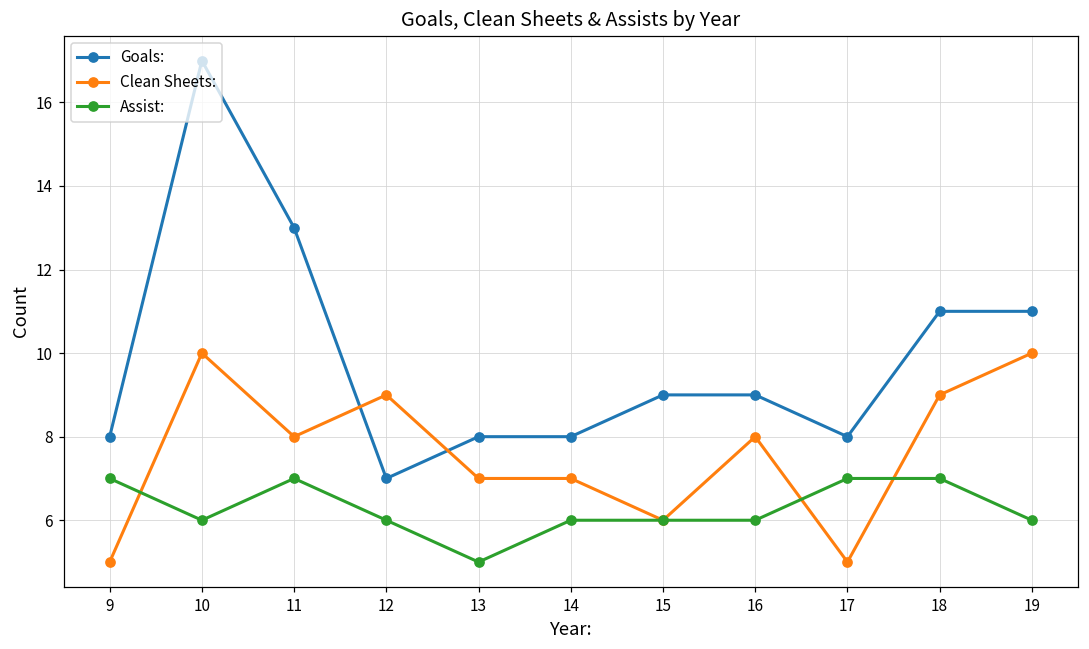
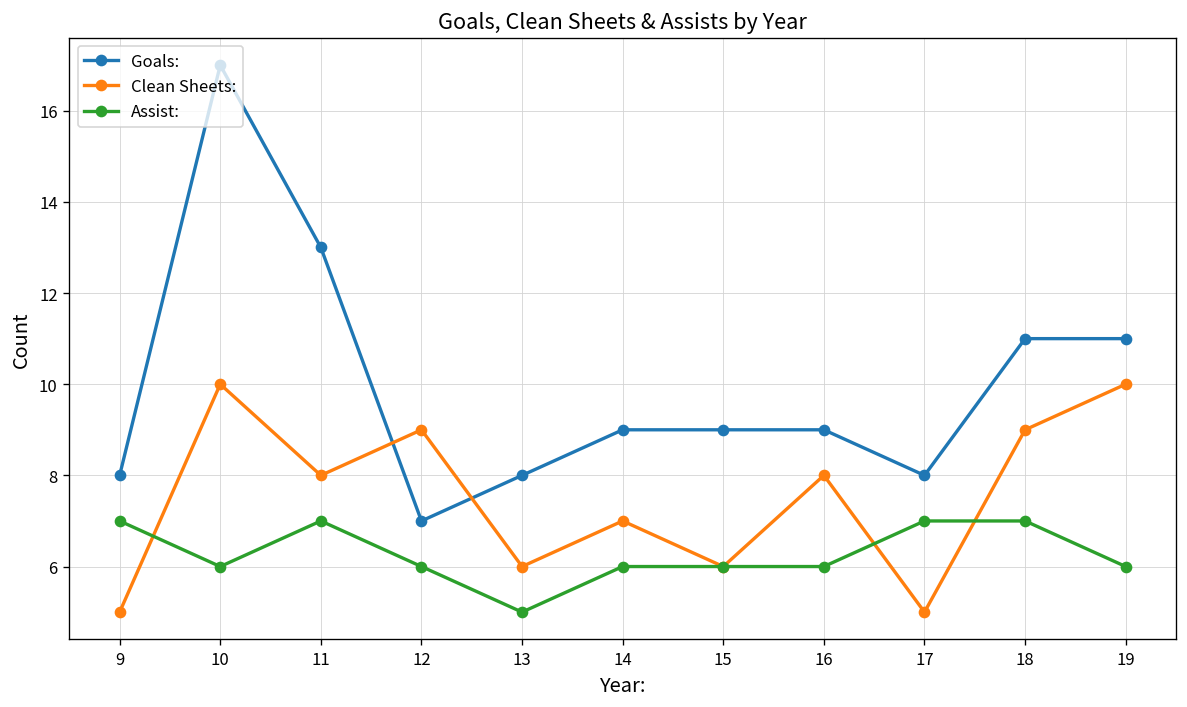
Clean Sheets:, 13: 7 -> 6
Goals:, 14: 8 -> 9
